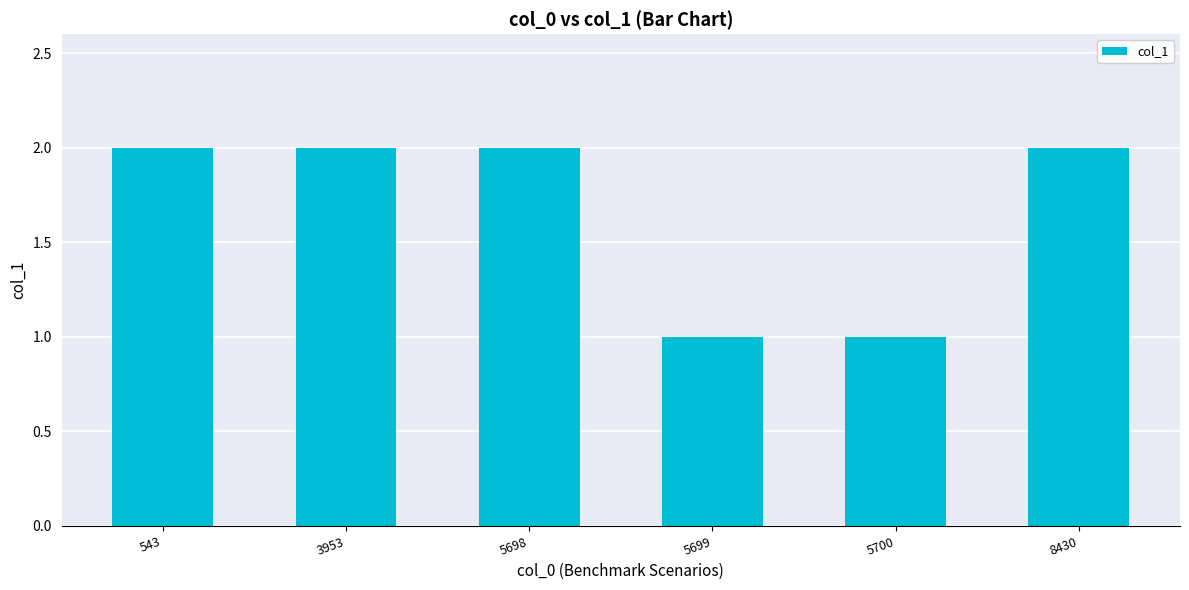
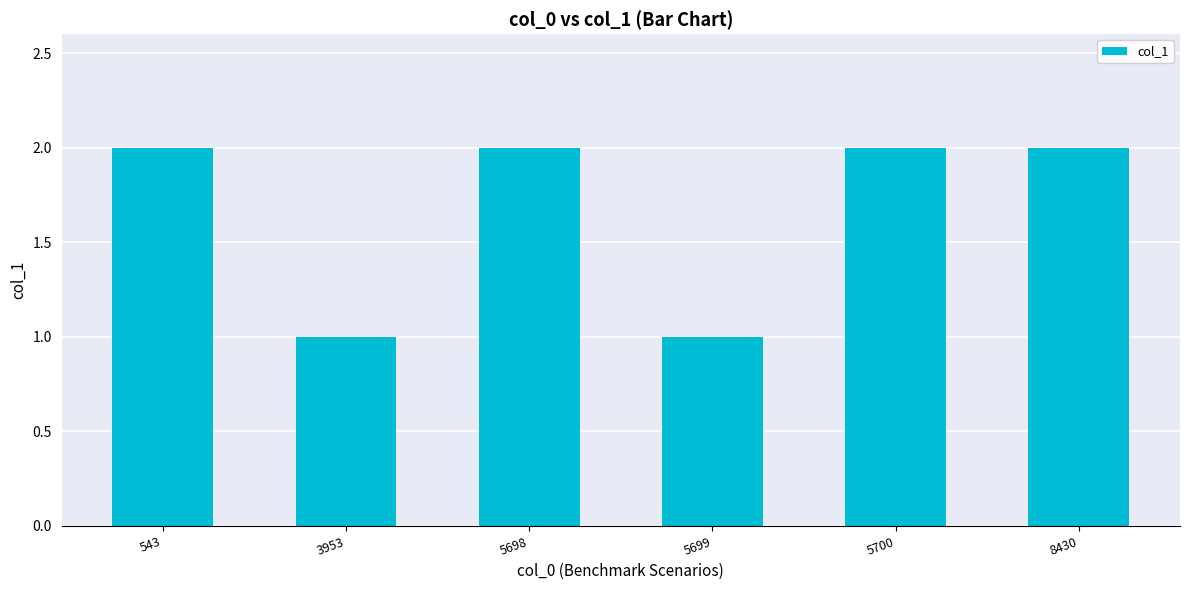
3953: 2 -> 1
5700: 1 -> 2
